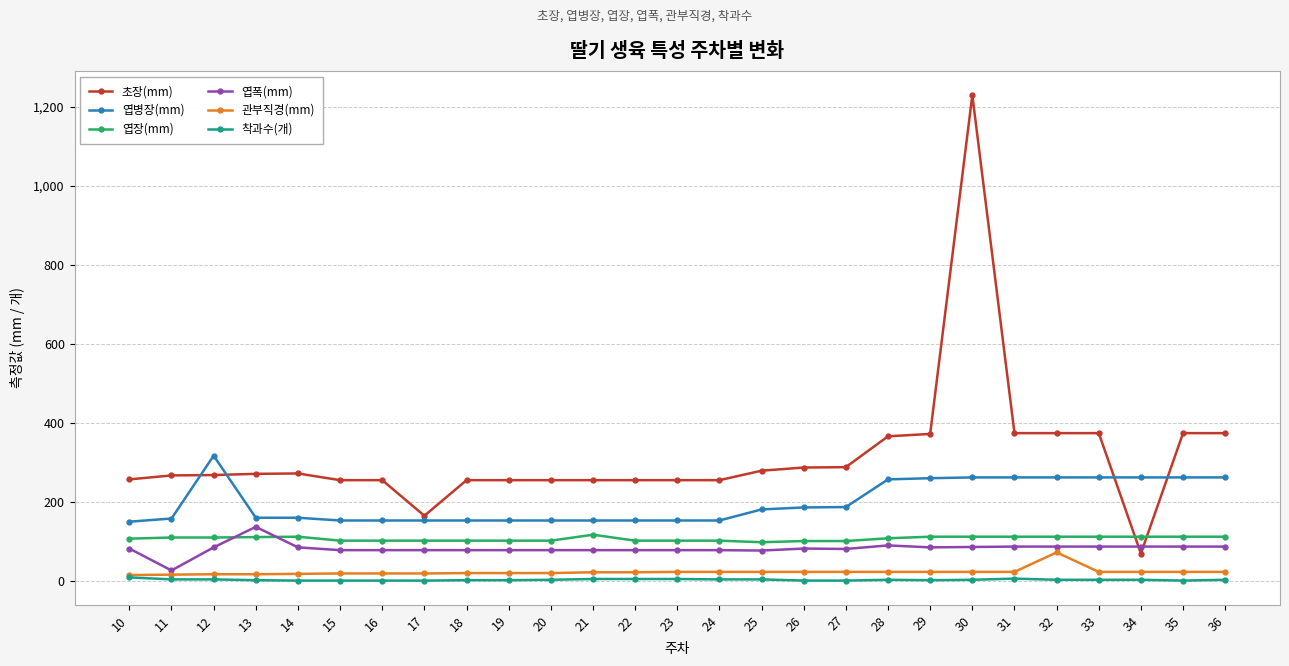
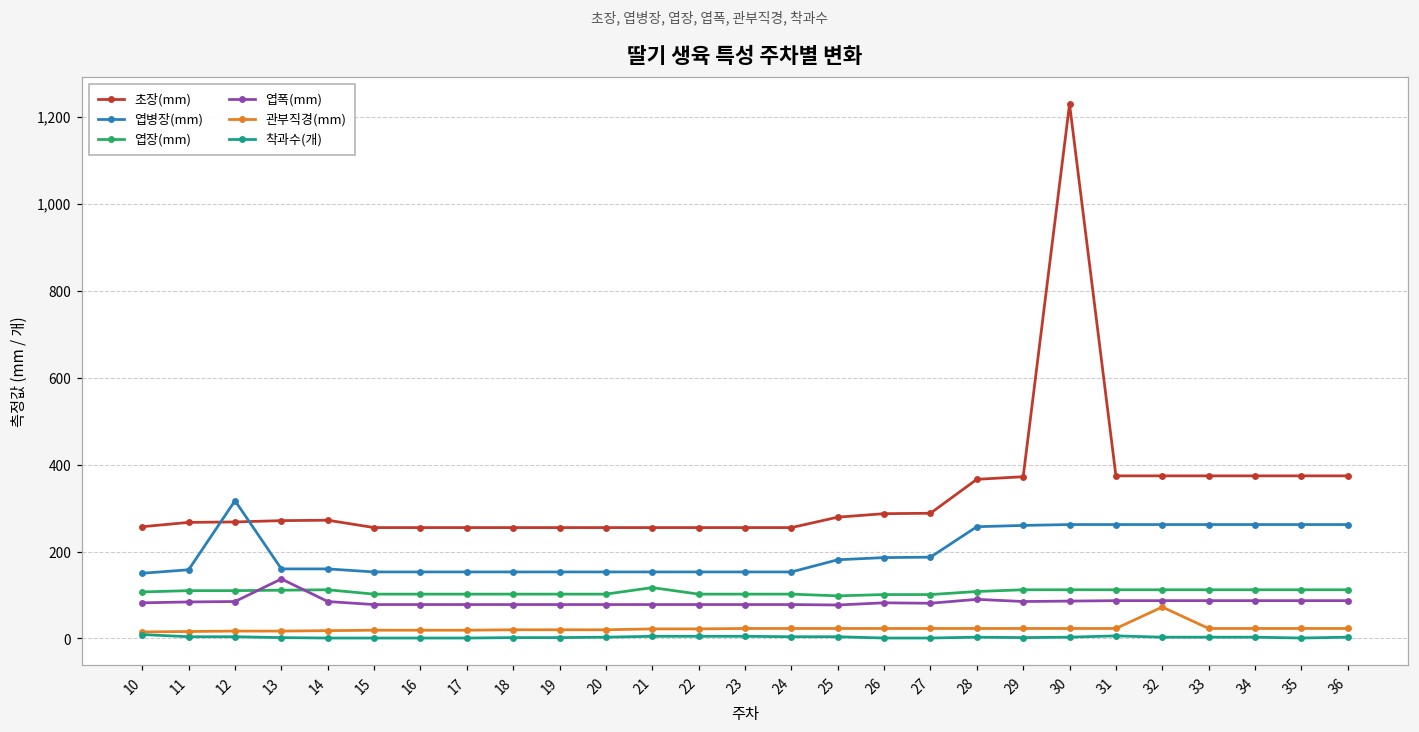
엽폭(mm), 11: 30 -> 80
초장(mm), 17: 170 -> 260
초장(mm), 34: 70 -> 370
